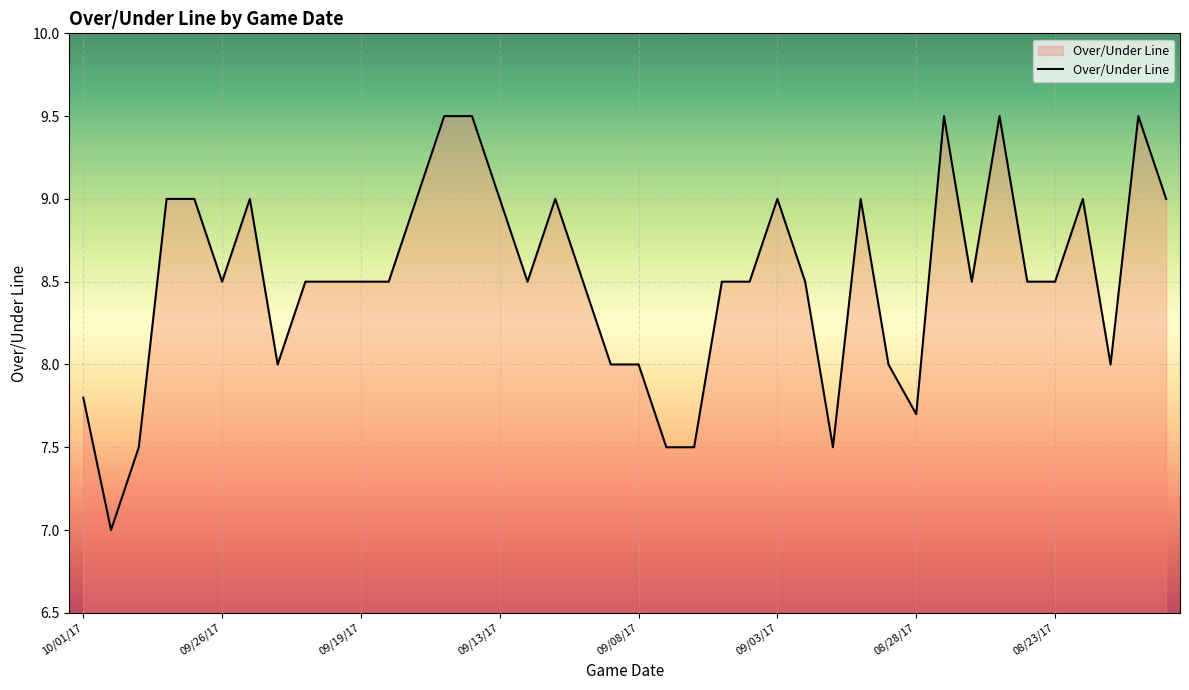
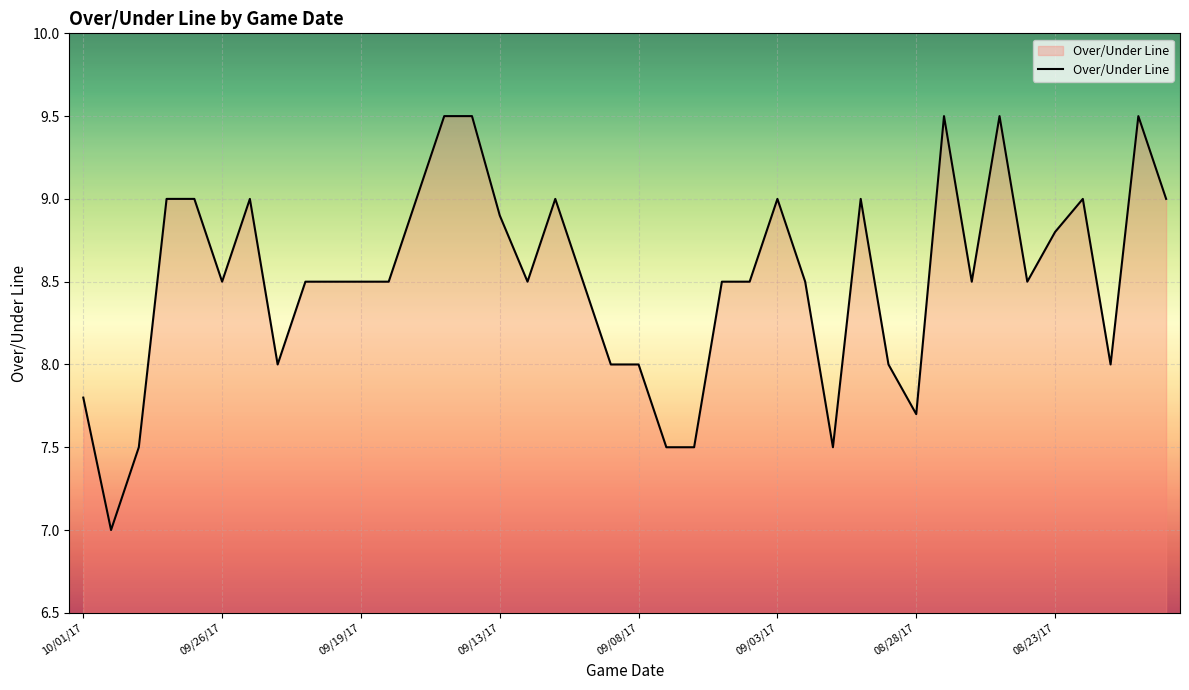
09/13/17: 9.0 -> 8.9
08/23/17: 8.5 -> 8.8
